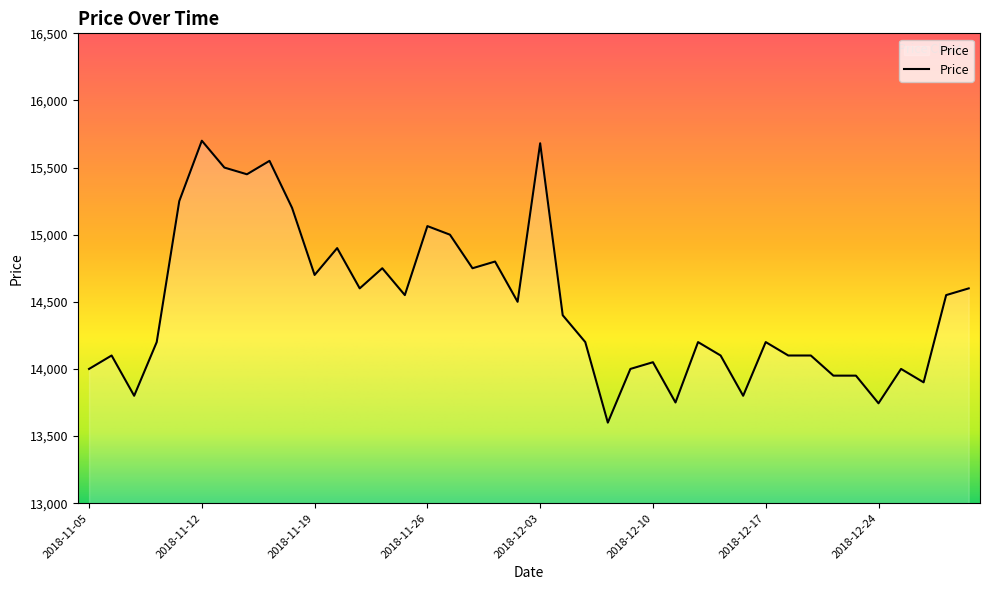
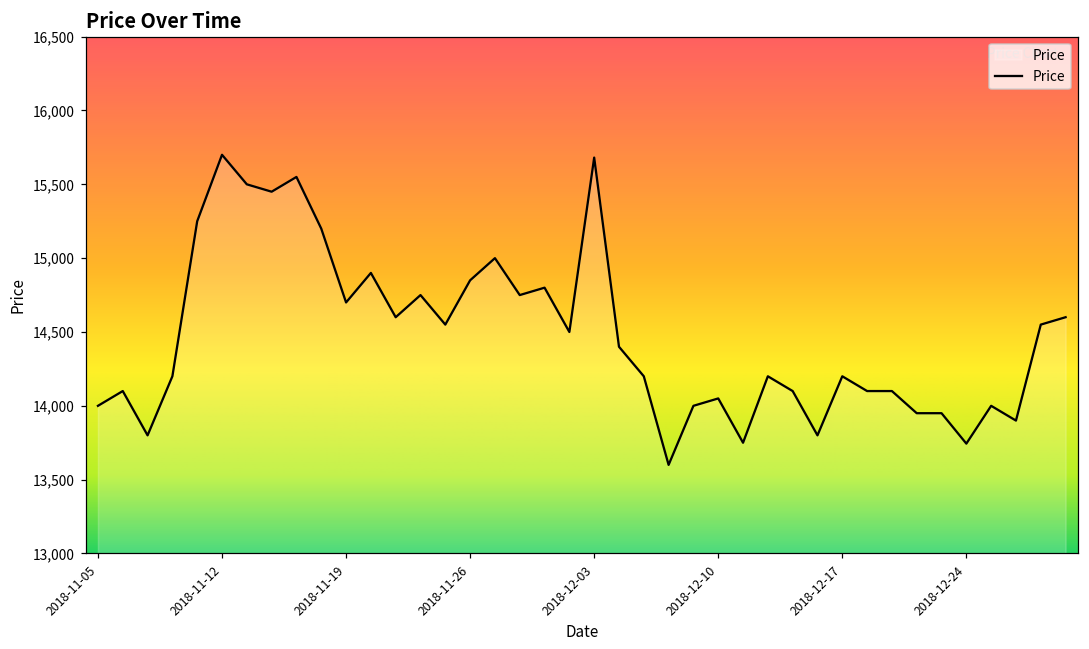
2018-11-26: 15,060 -> 14,850
